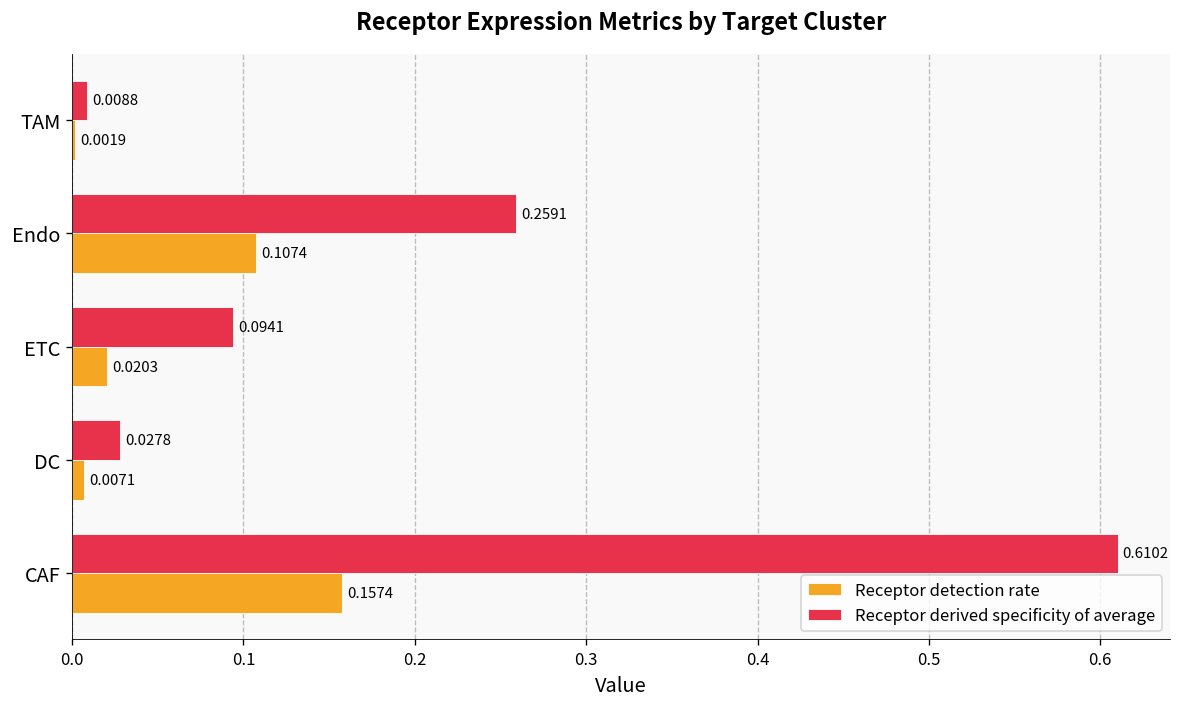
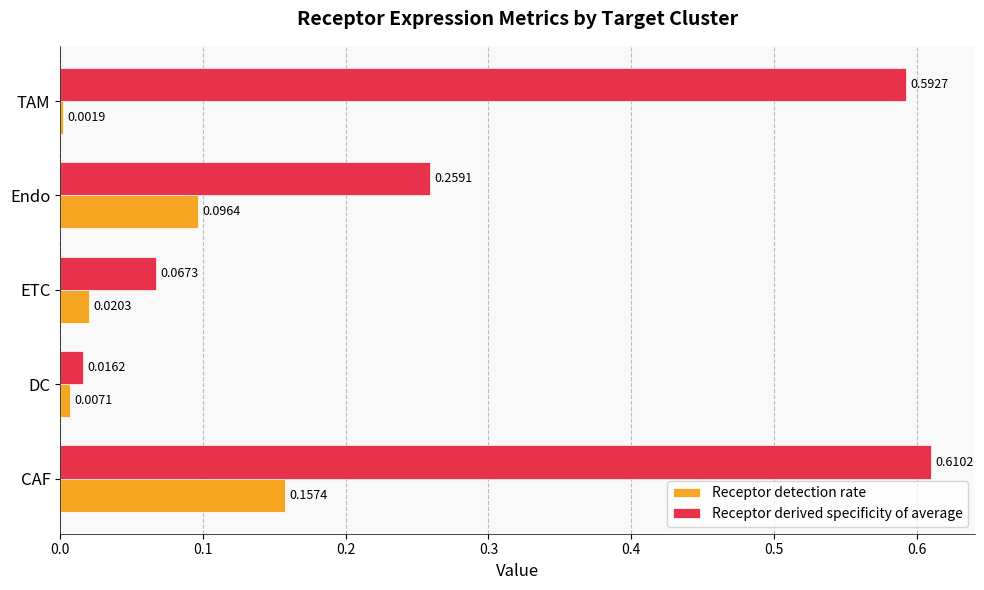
Receptor derived specificity of average, TAM: 0.0088 -> 0.5927
Receptor detection rate, Endo: 0.1074 -> 0.0964
Receptor derived specificity of average, ETC: 0.0941 -> 0.0673
Receptor derived specificity of average, DC: 0.0278 -> 0.0162
